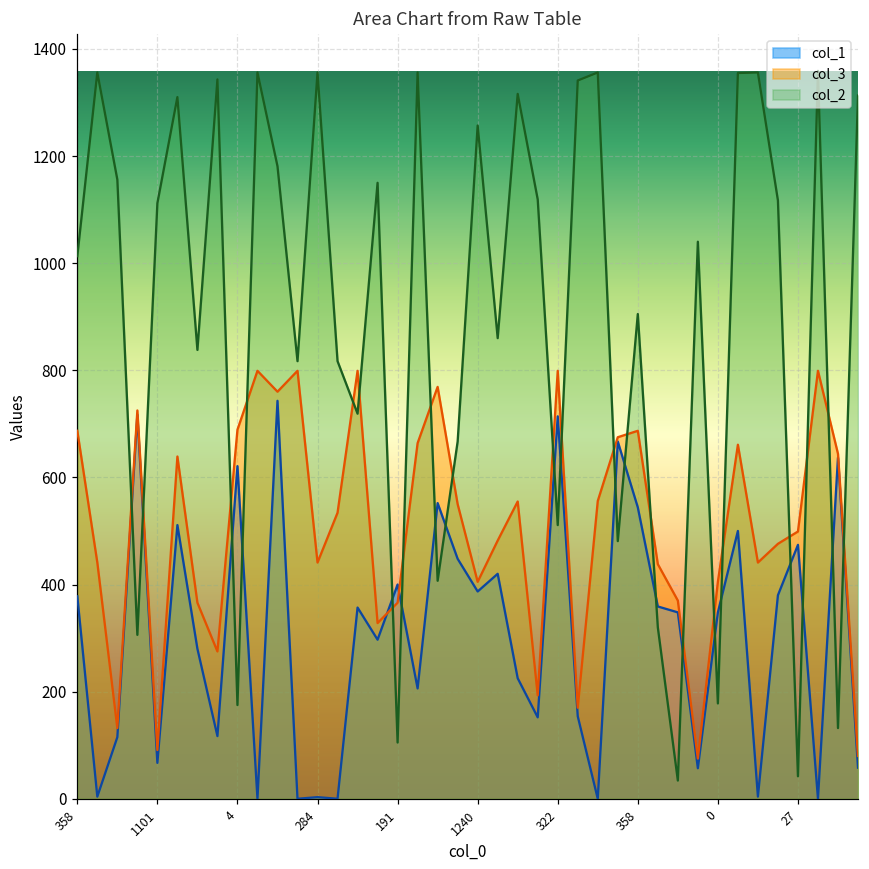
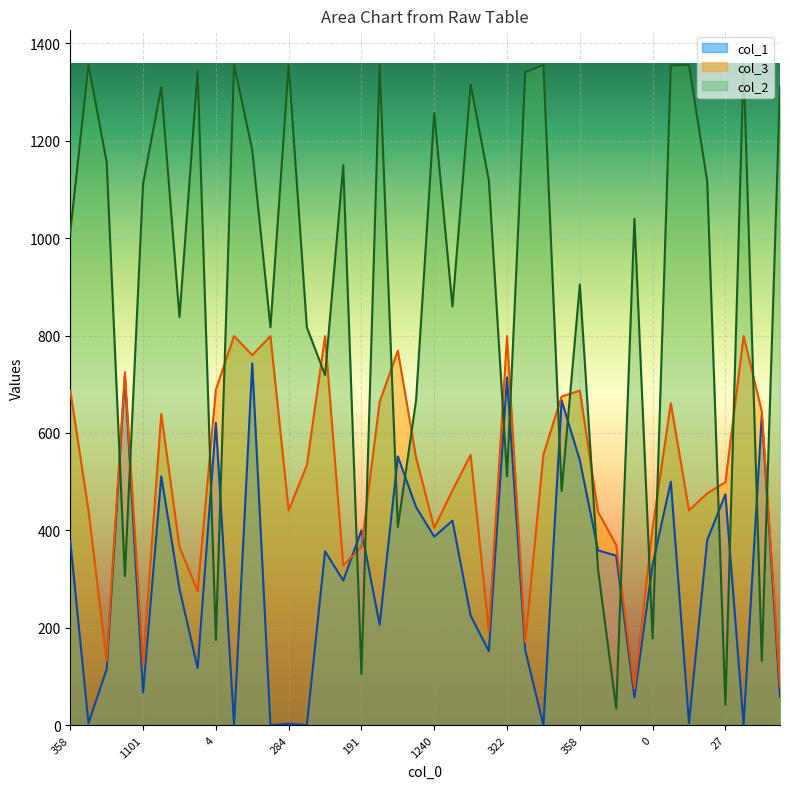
col_3, 1101: 90 -> 120
col_1, 0: 350 -> 330
